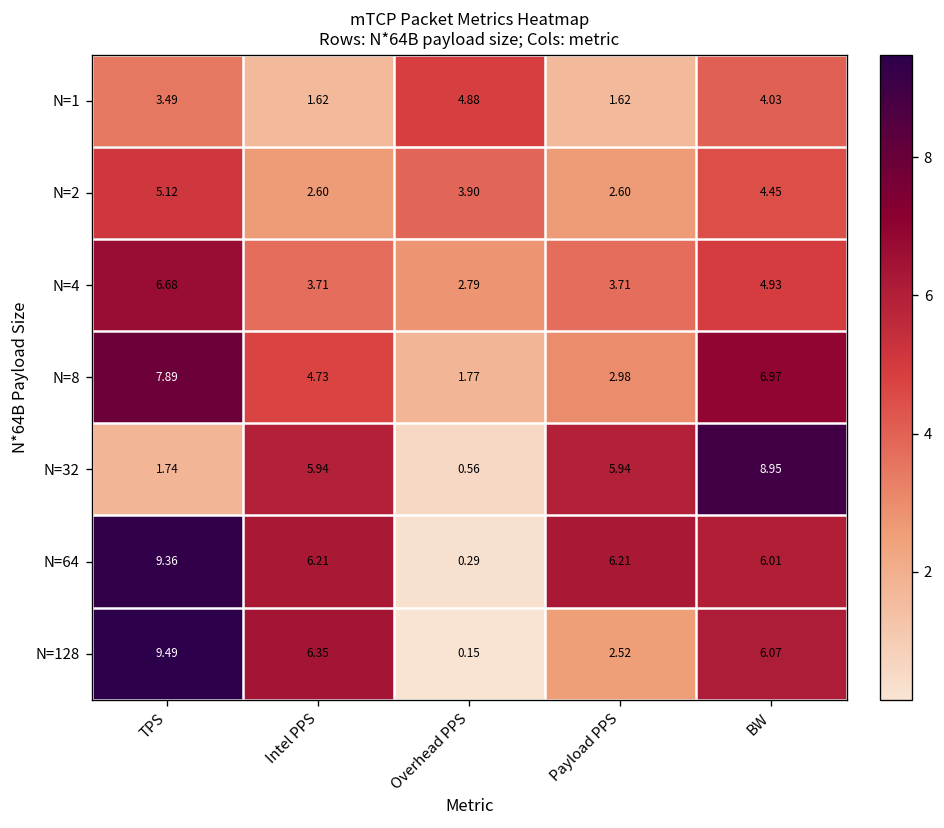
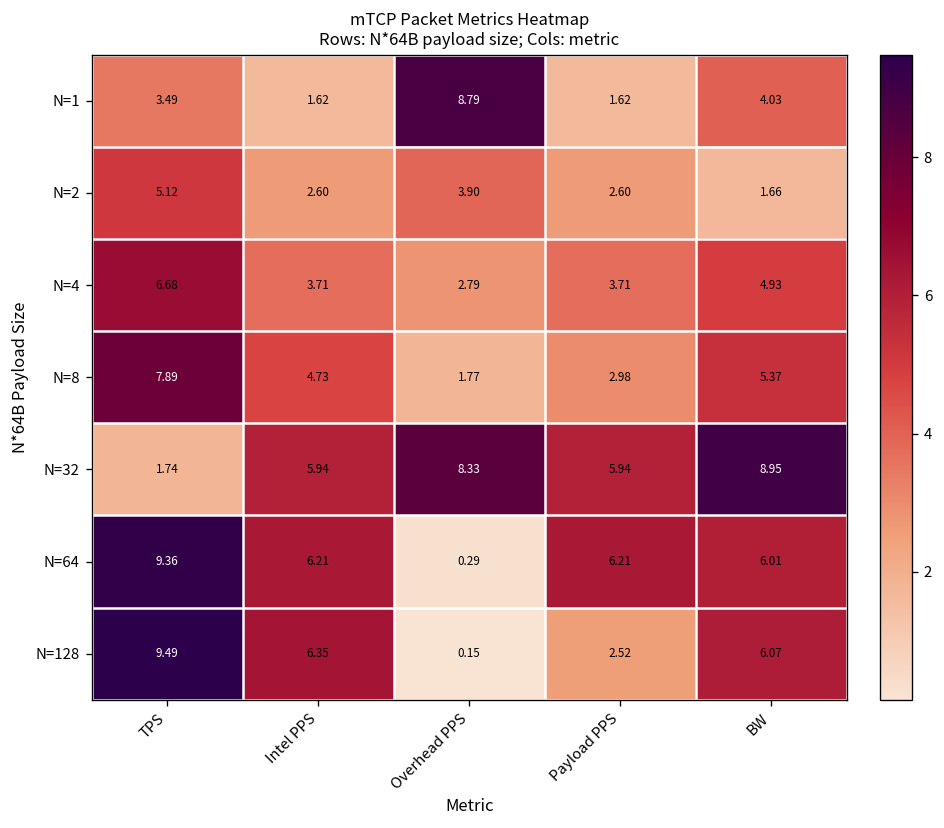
N=1, Overhead PPS: 4.88 -> 8.79
N=2, BW: 4.45 -> 1.66
N=8, BW: 6.97 -> 5.37
N=32, Overhead PPS: 0.56 -> 8.33
